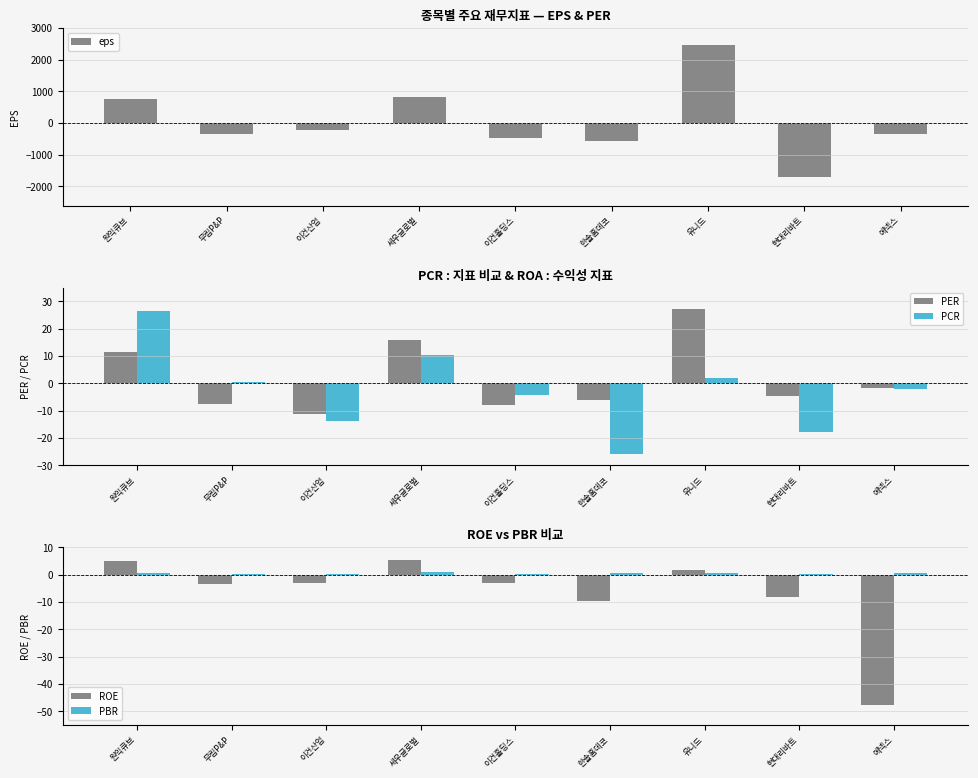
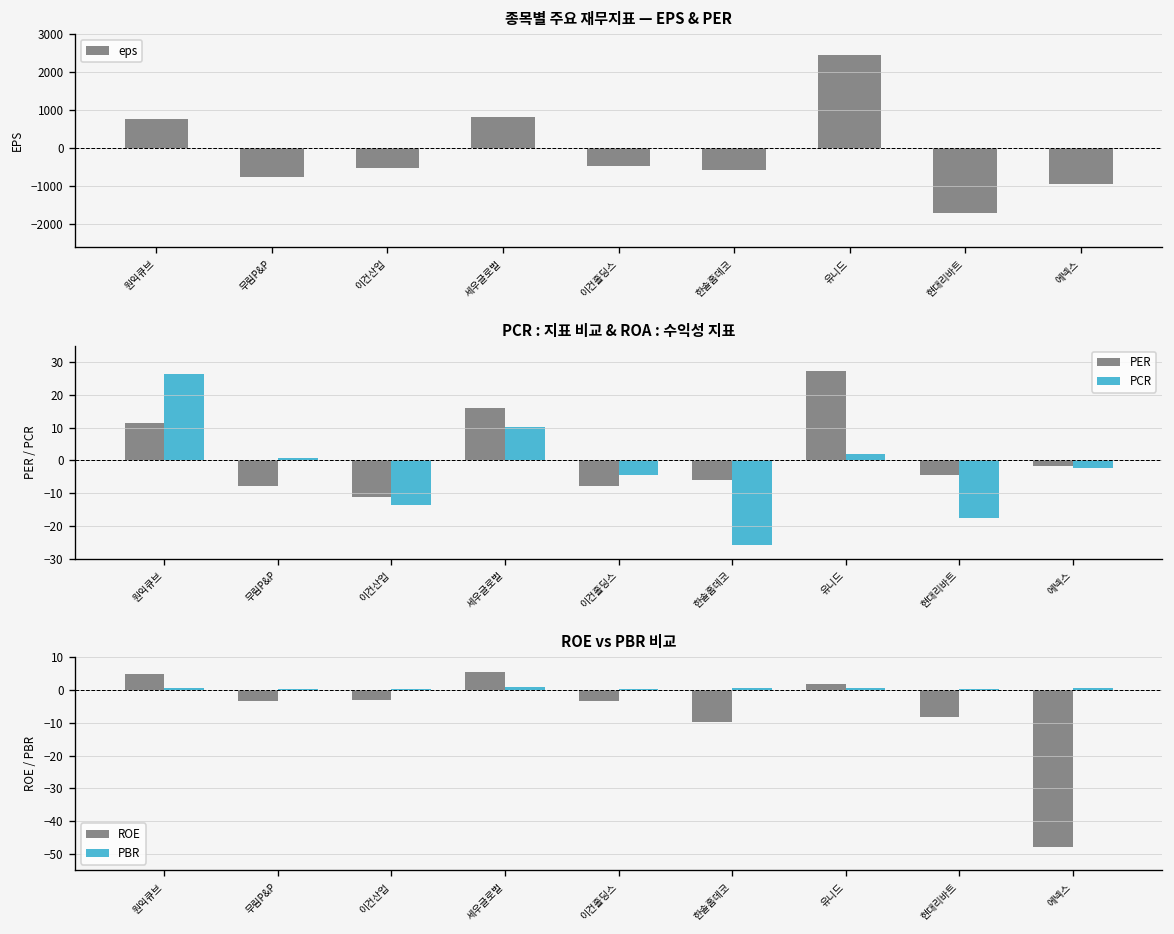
종목별 주요 재무지표 — EPS & PER, 무림P&P: -400 -> -800
종목별 주요 재무지표 — EPS & PER, 이건산업: -200 -> -500
종목별 주요 재무지표 — EPS & PER, 에넥스: -300 -> -900
